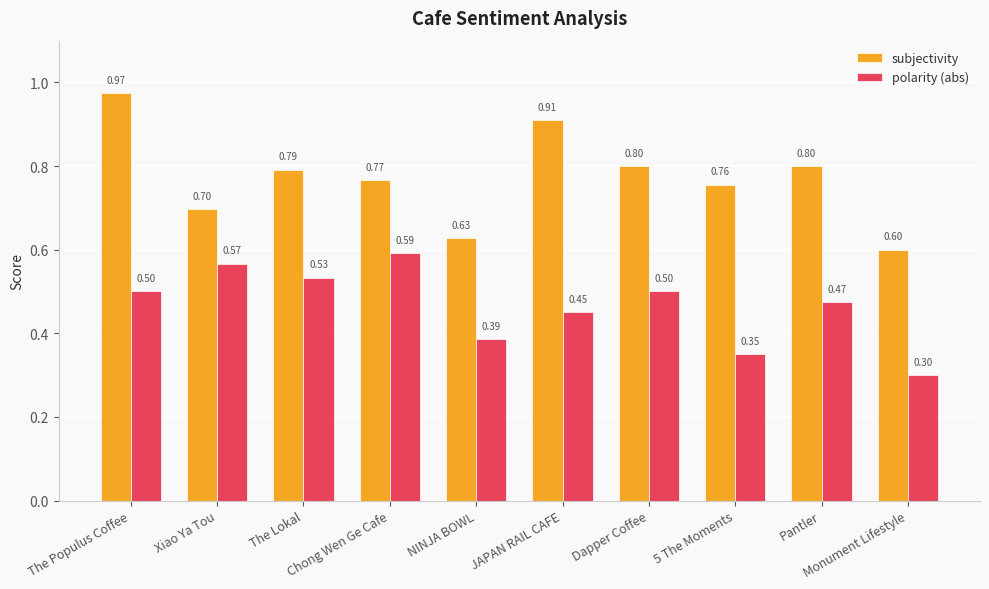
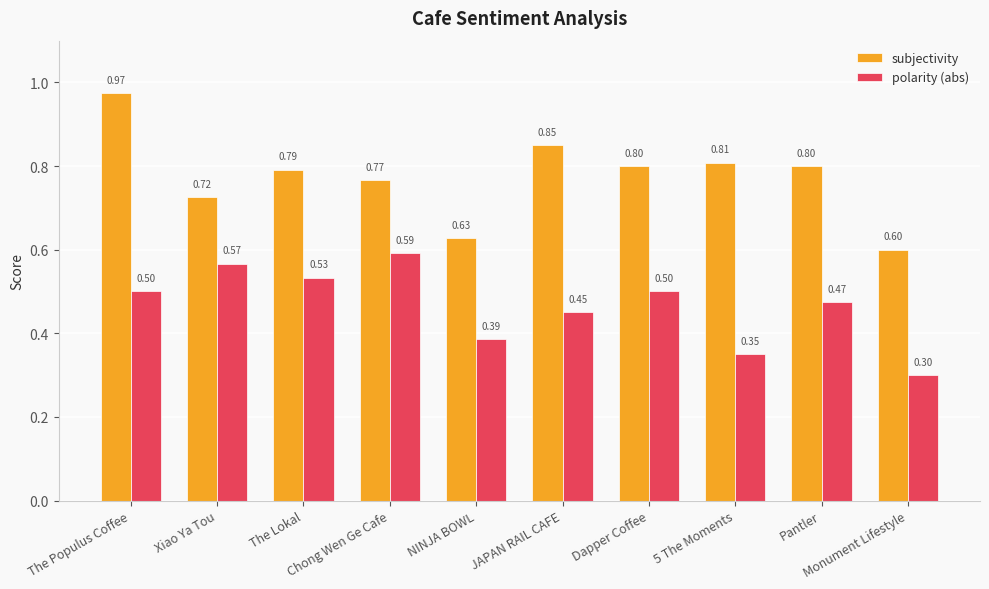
subjectivity, Xiao Ya Tou: 0.70 -> 0.72
subjectivity, JAPAN RAIL CAFE: 0.91 -> 0.85
subjectivity, 5 The Moments: 0.76 -> 0.81
